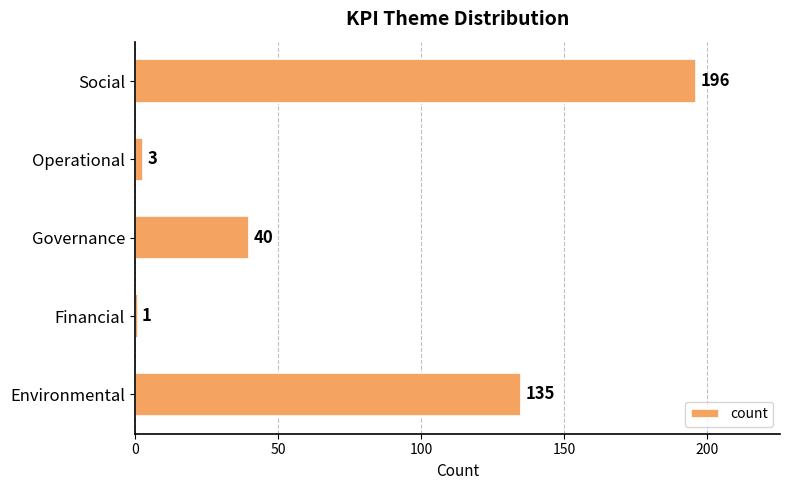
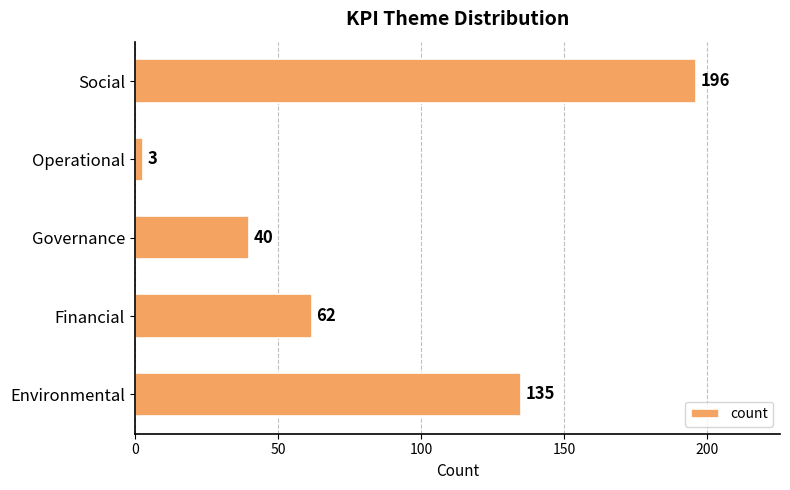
Financial: 1 -> 62
